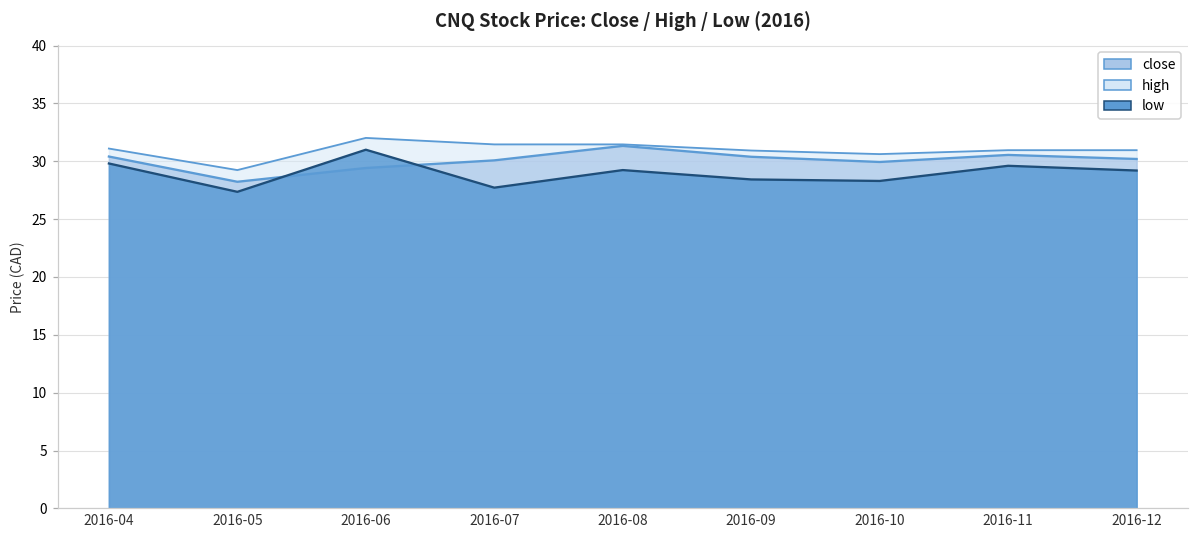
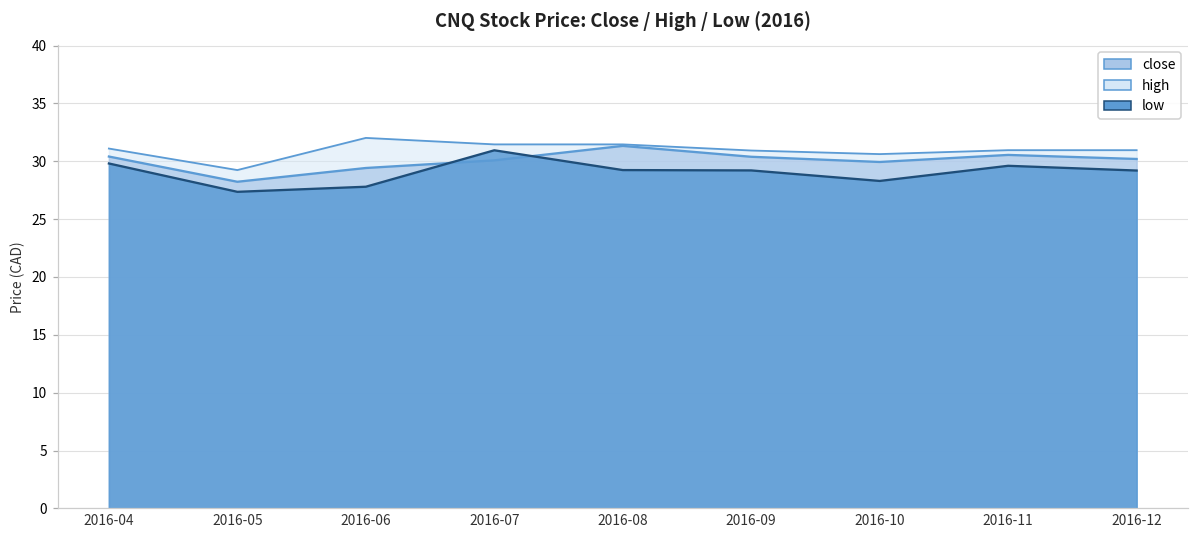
low, 2016-06: 31.0 -> 27.8
low, 2016-07: 27.7 -> 31.0
low, 2016-09: 28.4 -> 29.2
